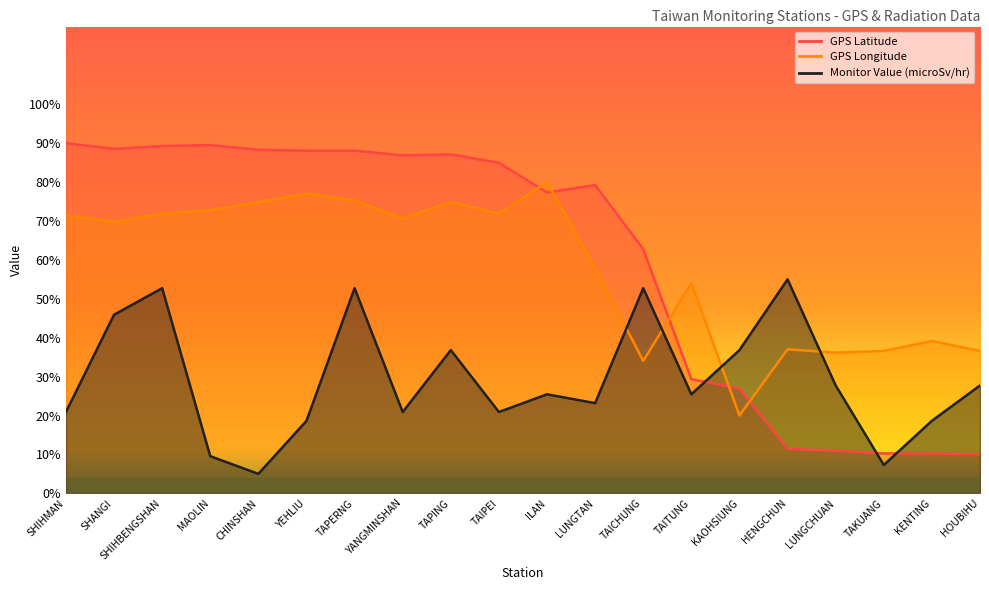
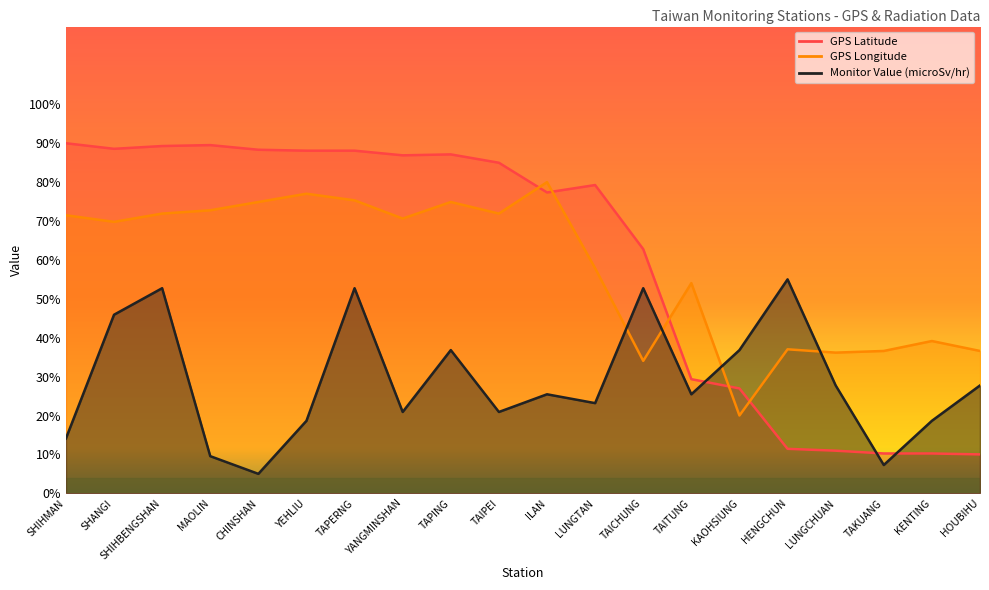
Monitor Value (microSv/hr), SHIHMAN: 21% -> 14%
